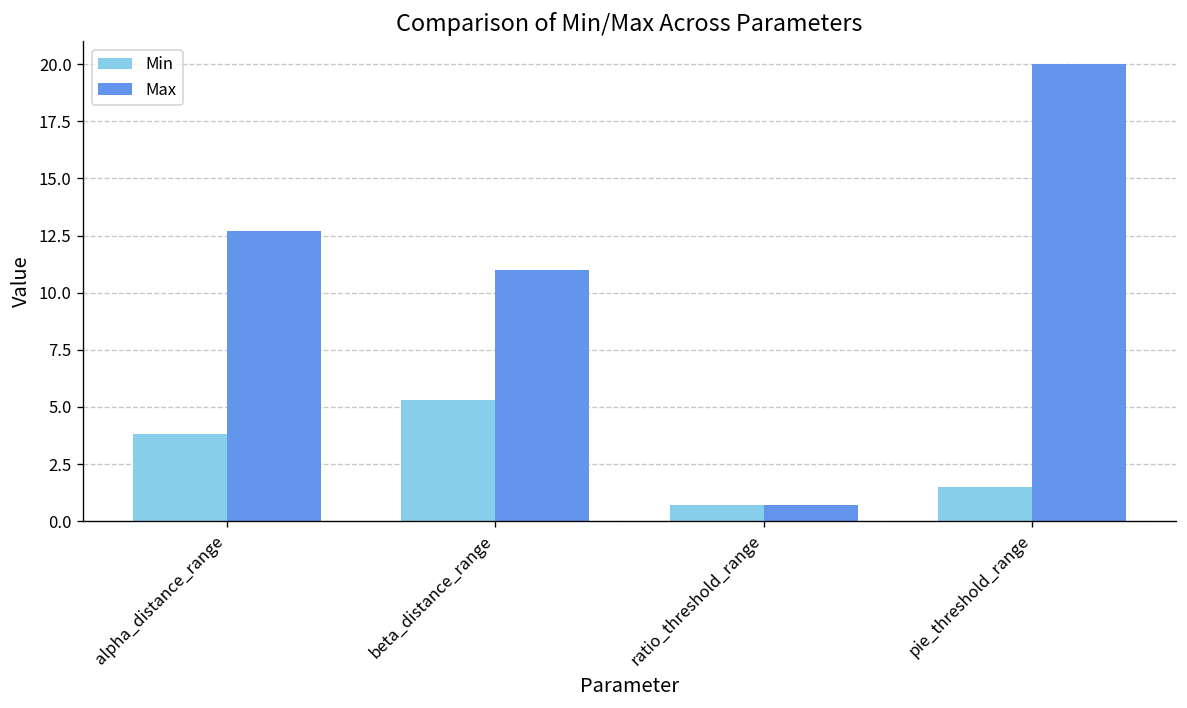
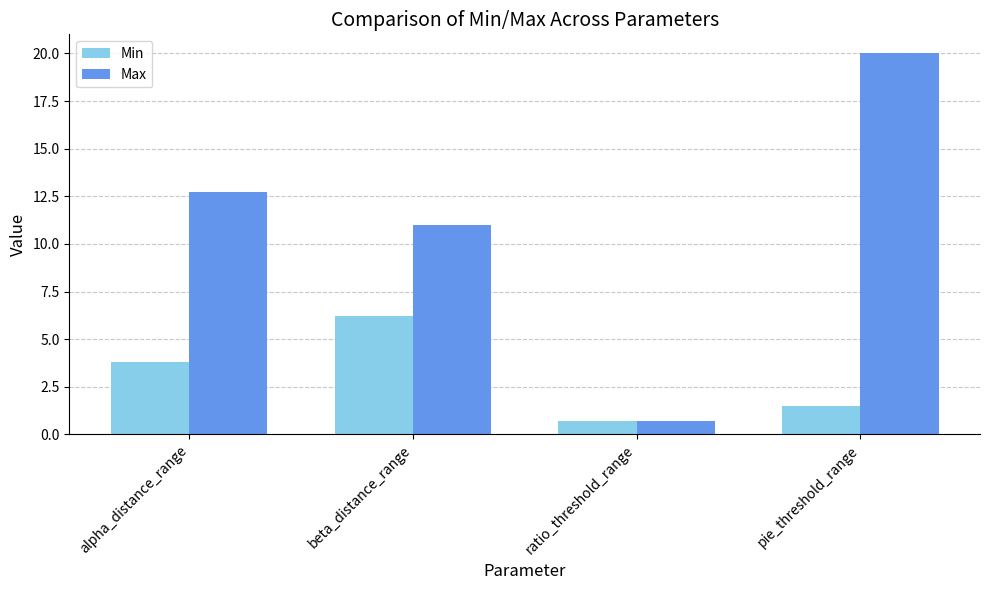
Min, beta_distance_range: 5.3 -> 6.2
